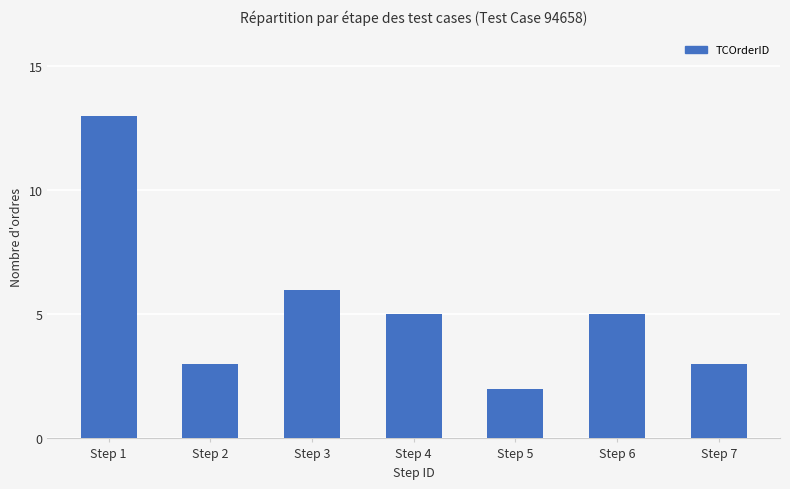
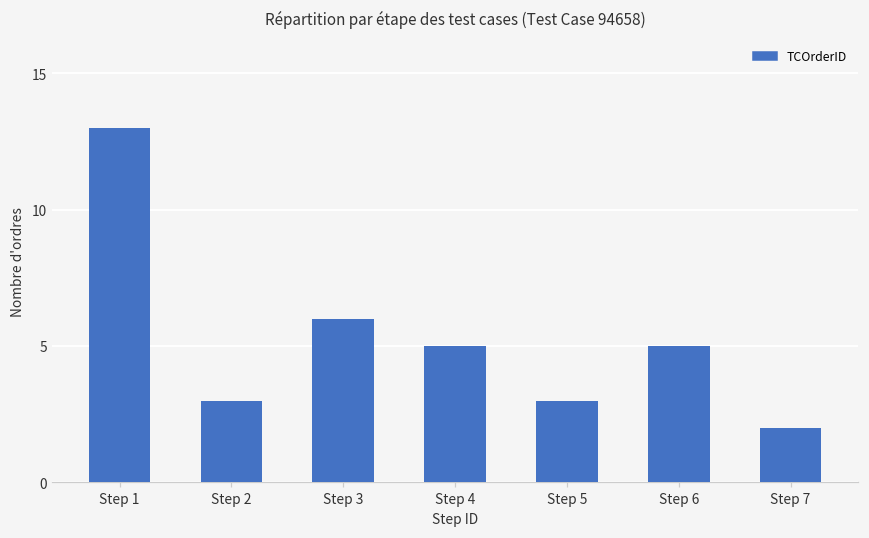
Step 5: 2 -> 3
Step 7: 3 -> 2
